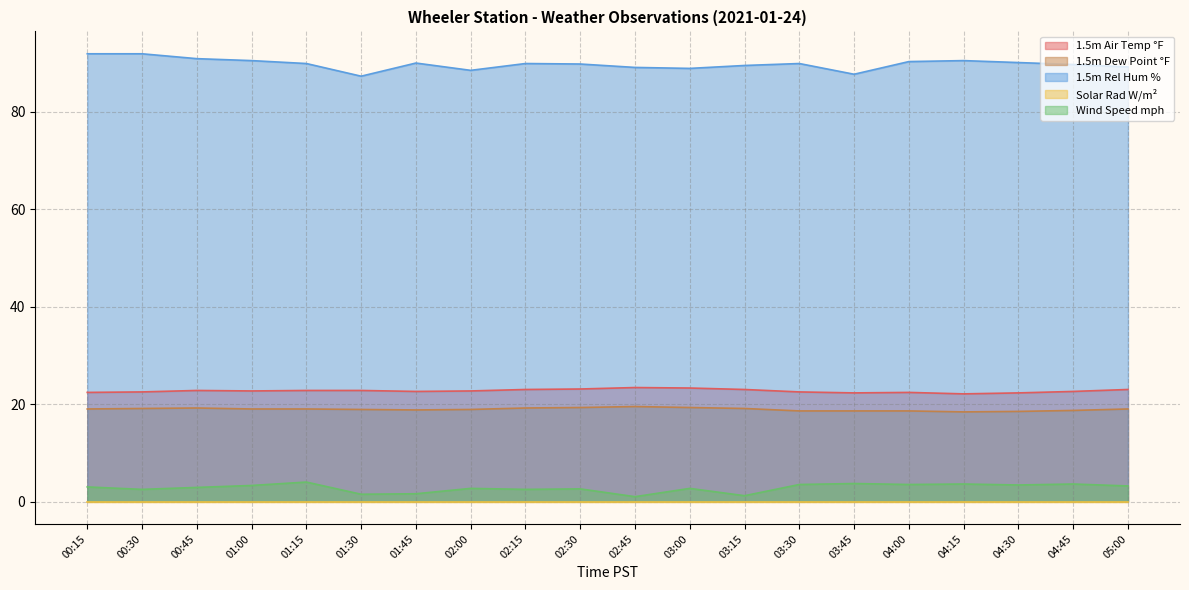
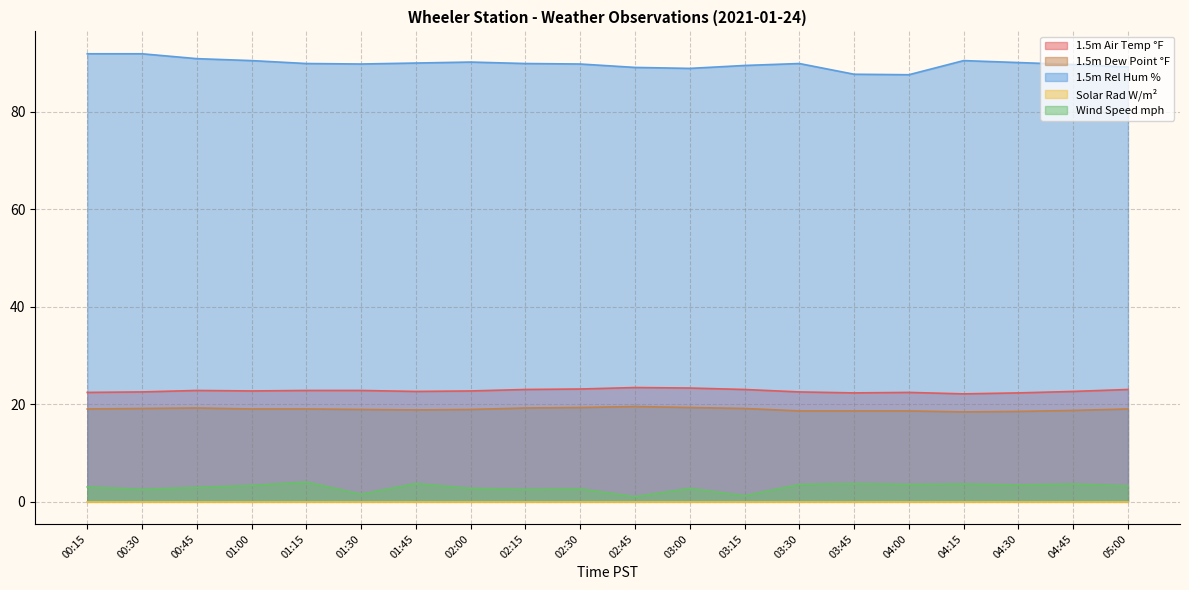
1.5m Rel Hum %, 01:30: 87 -> 90
Wind Speed mph, 01:45: 2 -> 4
1.5m Rel Hum %, 02:00: 89 -> 90
1.5m Rel Hum %, 04:00: 90 -> 88
